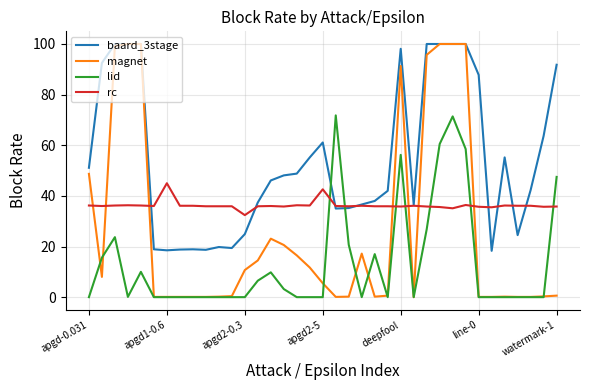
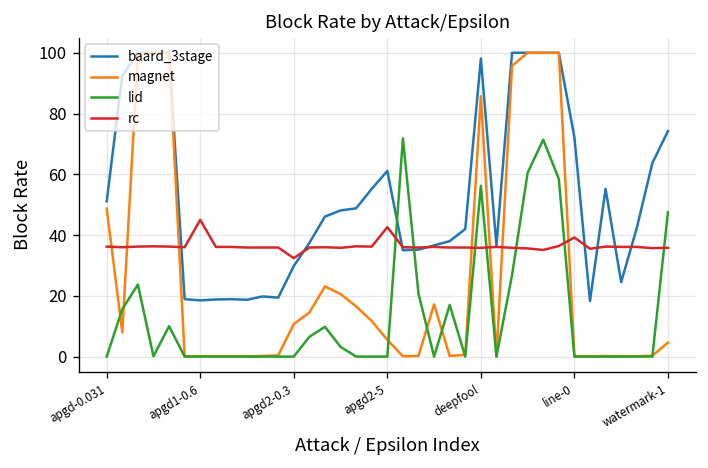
baard_3stage, apgd2-0.3: 25 -> 30
magnet, deepfool: 91 -> 86
baard_3stage, line-0: 88 -> 72
rc, line-0: 36 -> 39
baard_3stage, watermark-1: 92 -> 74
magnet, watermark-1: 1 -> 5
